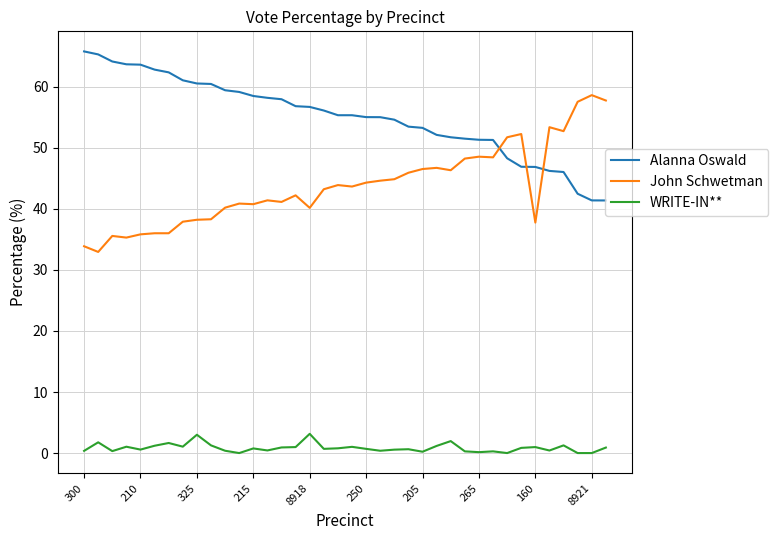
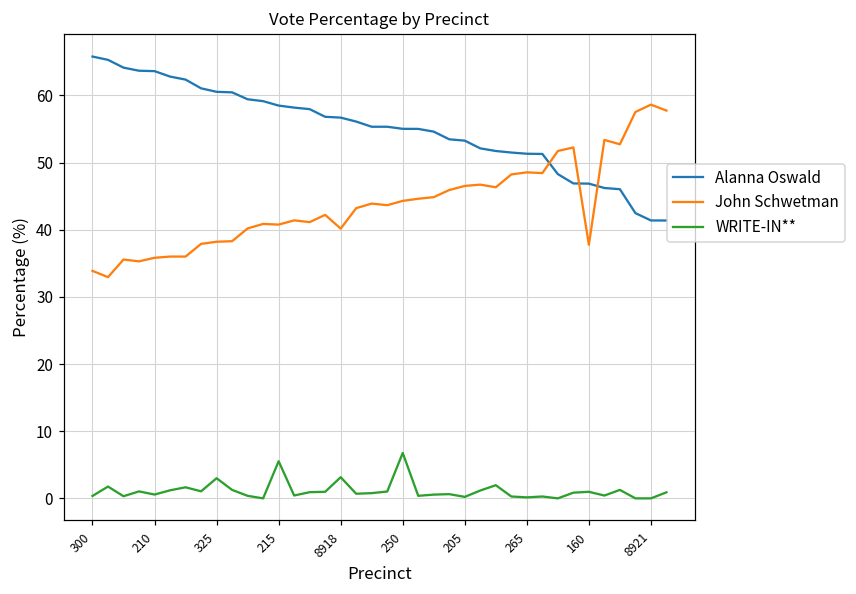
WRITE-IN**, 215: 1 -> 6
WRITE-IN**, 250: 1 -> 7
